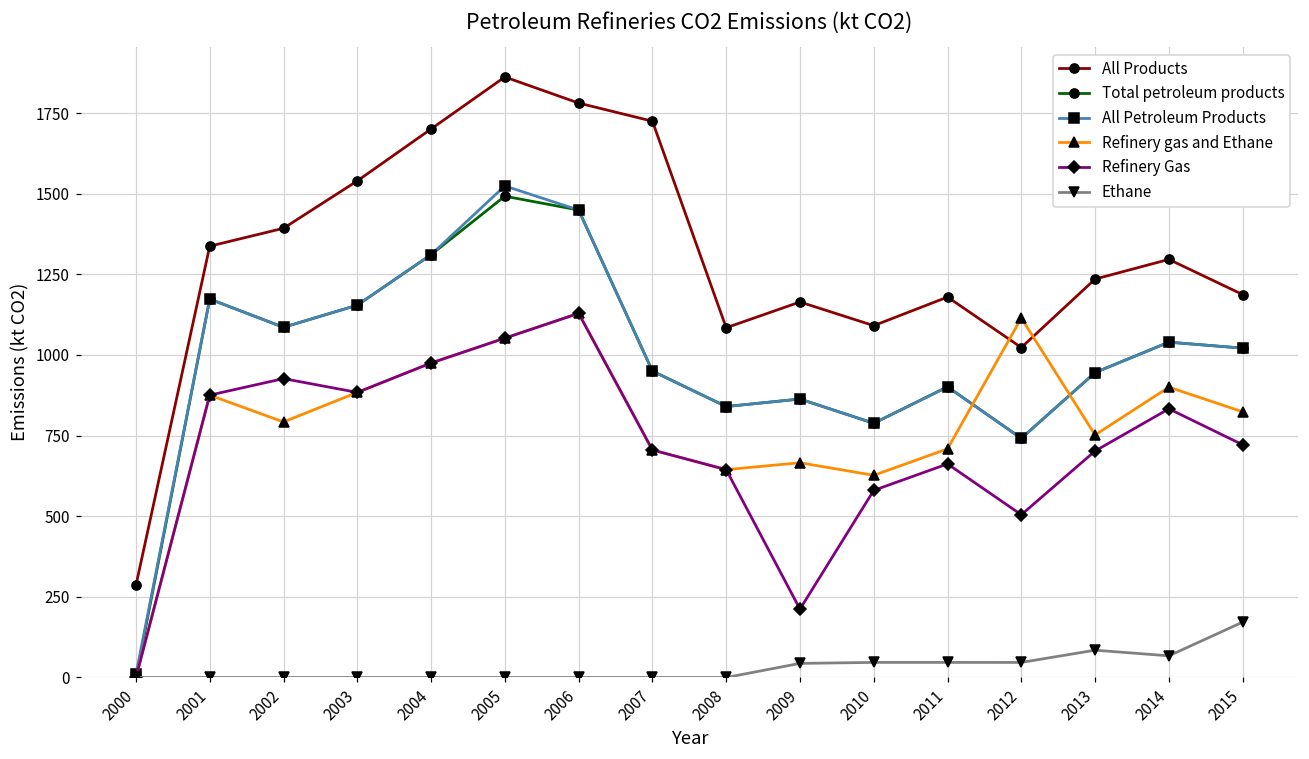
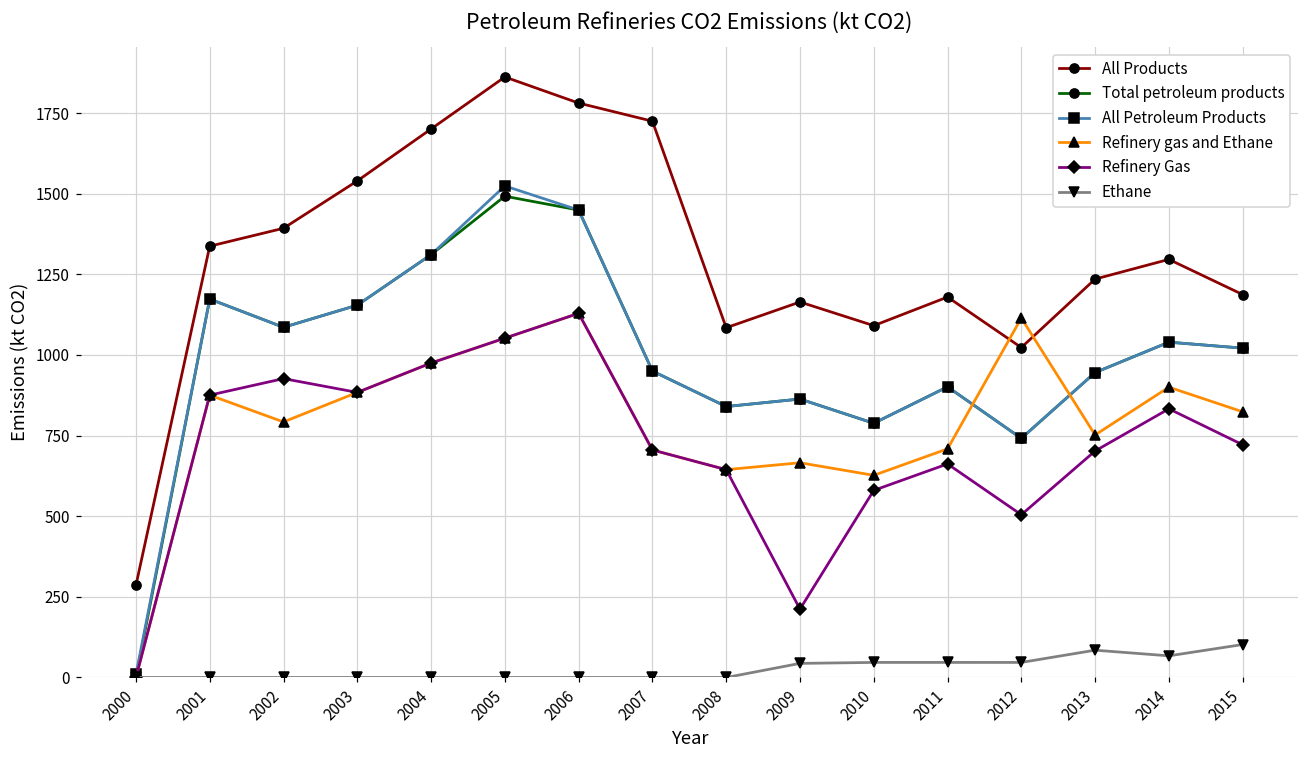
Ethane, 2015: 170 -> 100
